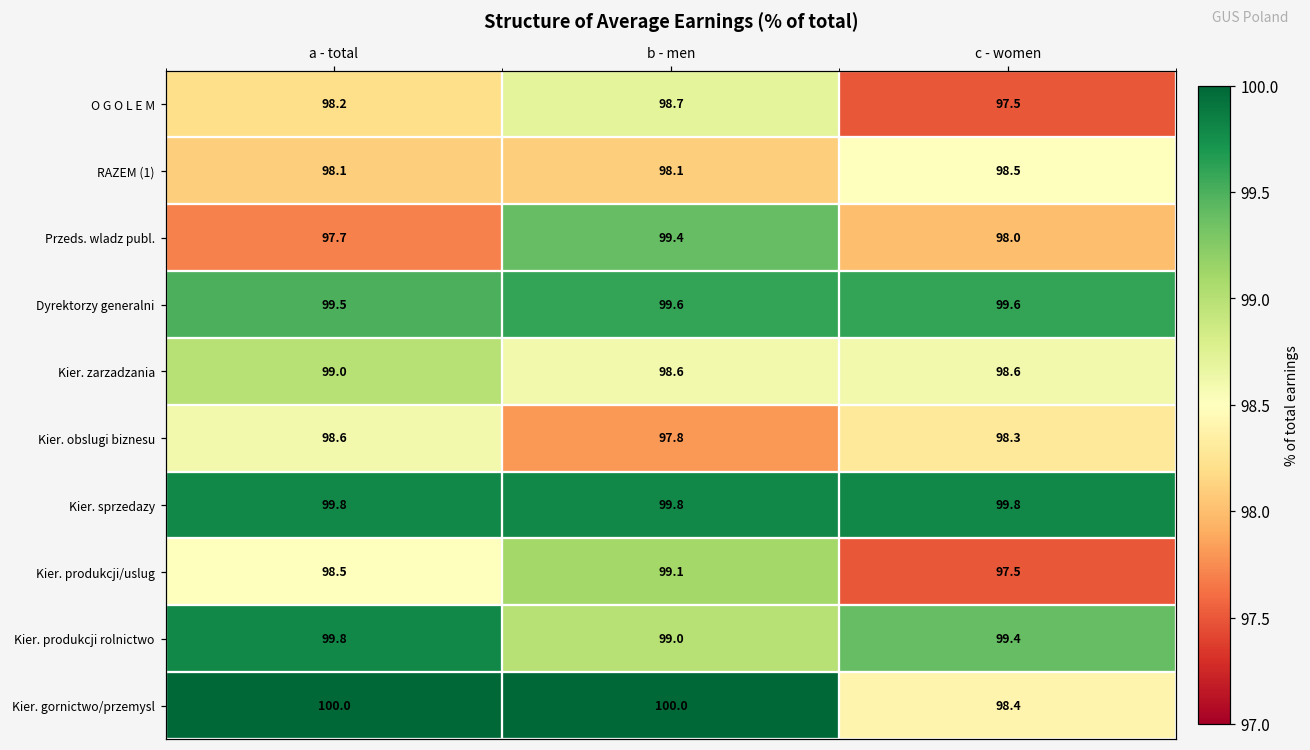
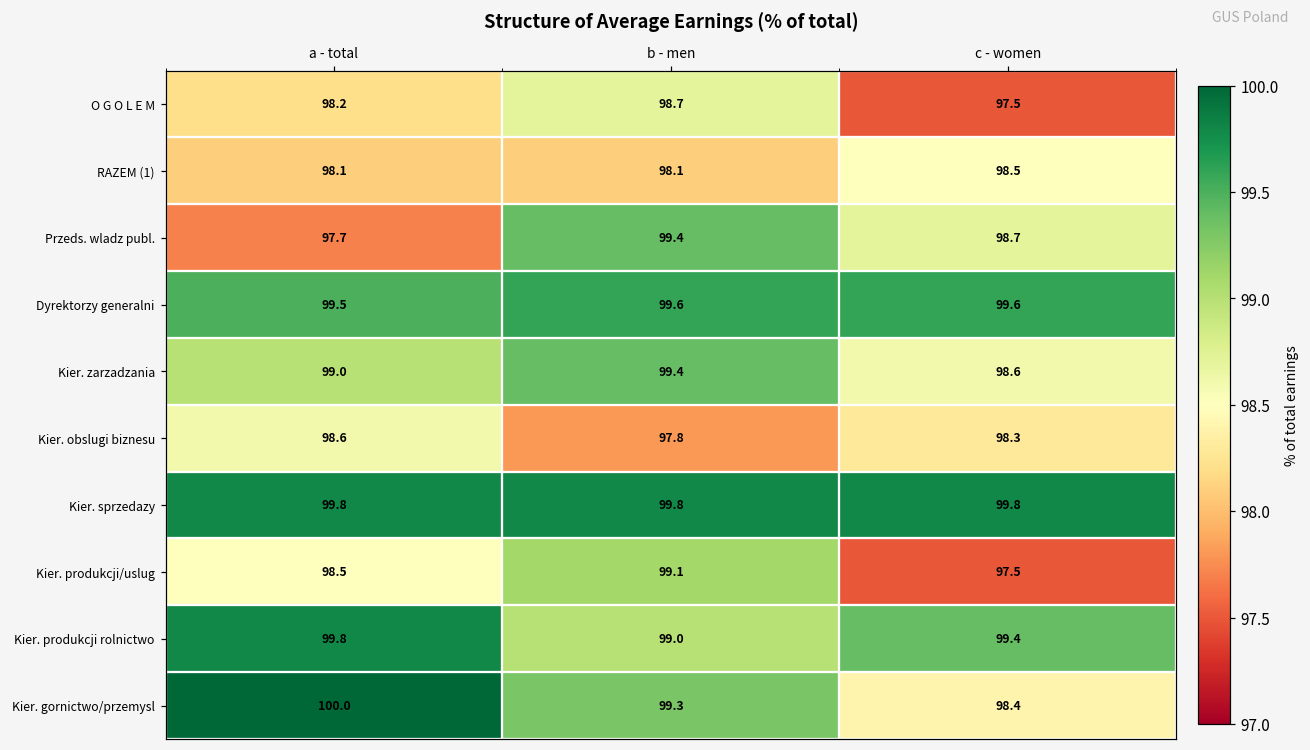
Przeds. wladz publ., c - women: 98.0 -> 98.7
Kier. zarzadzania, b - men: 98.6 -> 99.4
Kier. gornictwo/przemysl, b - men: 100.0 -> 99.3
